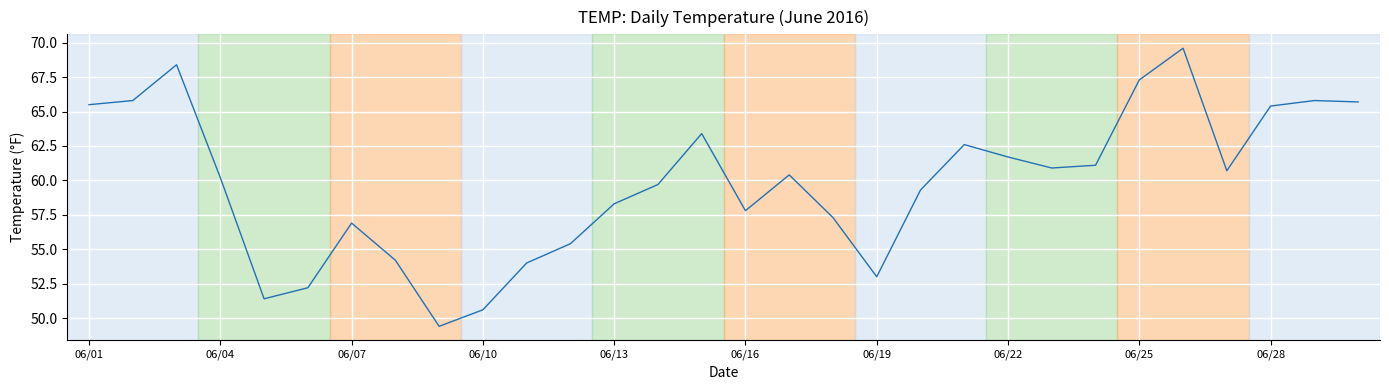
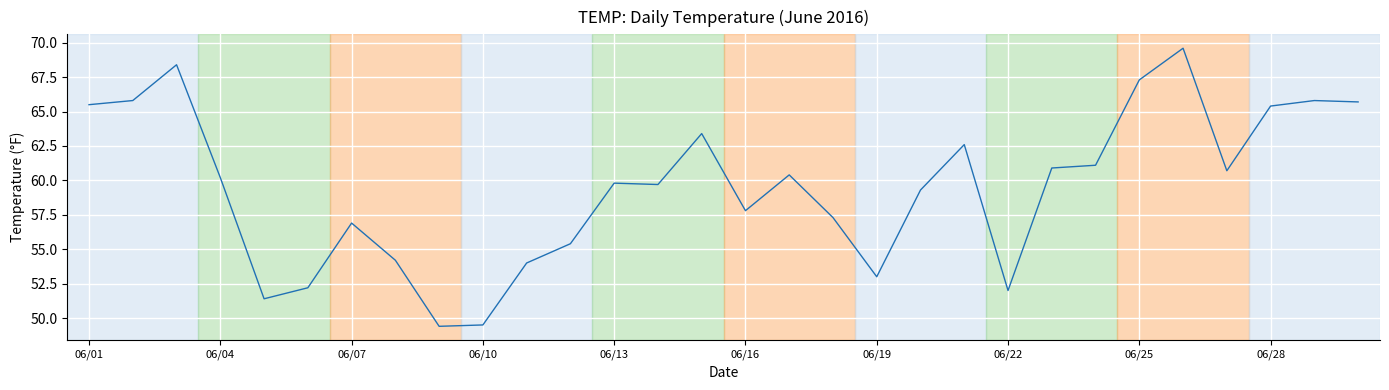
06/10: 50.6 -> 49.5
06/13: 58.3 -> 59.8
06/22: 61.7 -> 52.0
